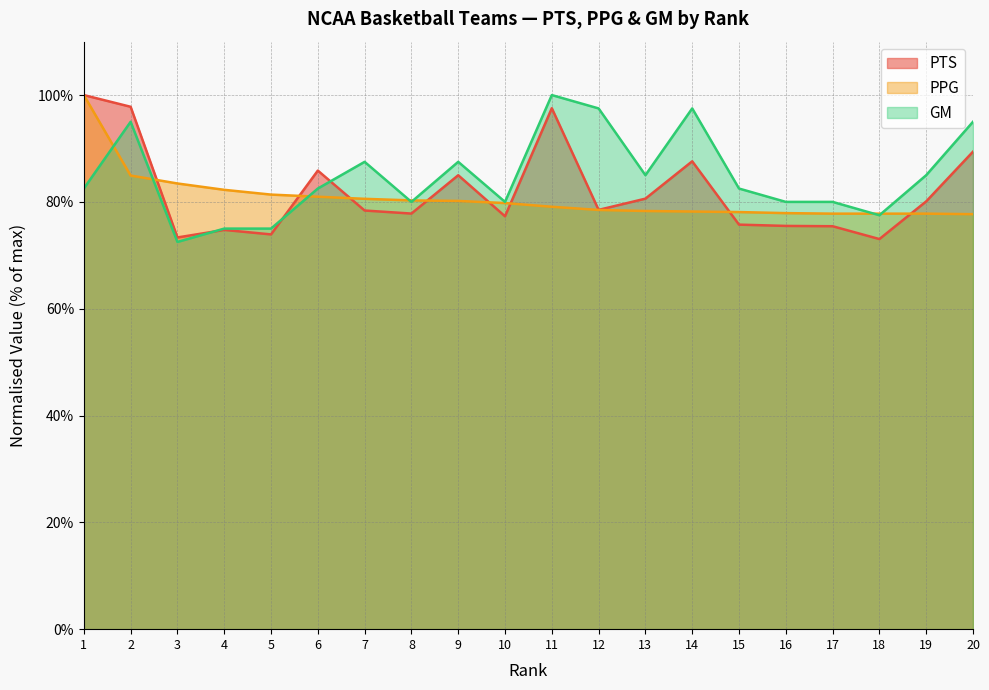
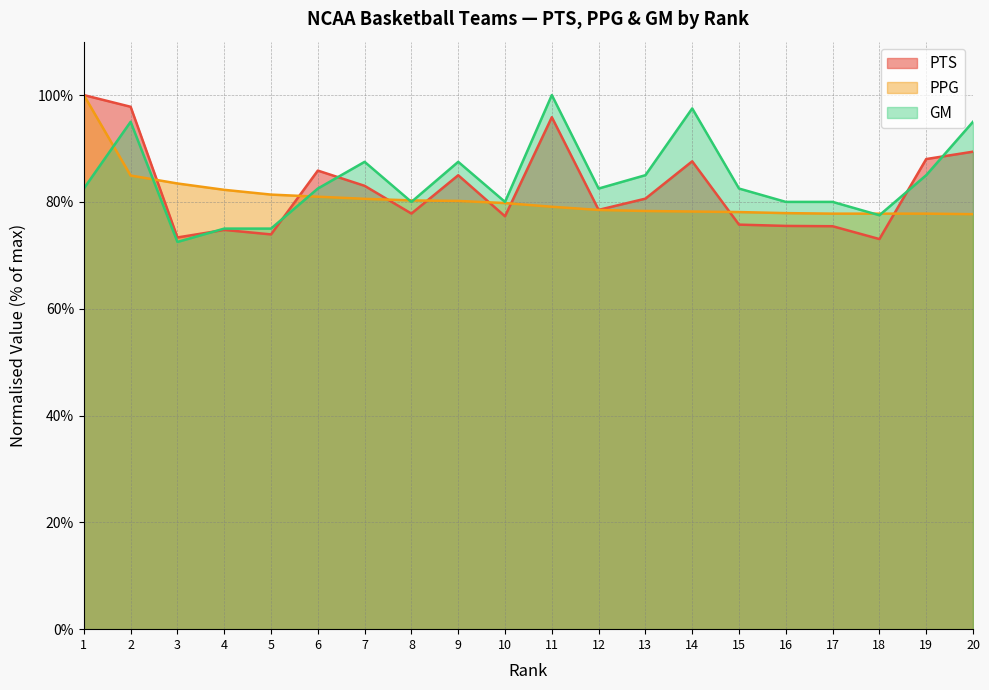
PTS, 7: 78% -> 83%
PTS, 11: 98% -> 96%
GM, 12: 98% -> 83%
PTS, 19: 80% -> 88%
